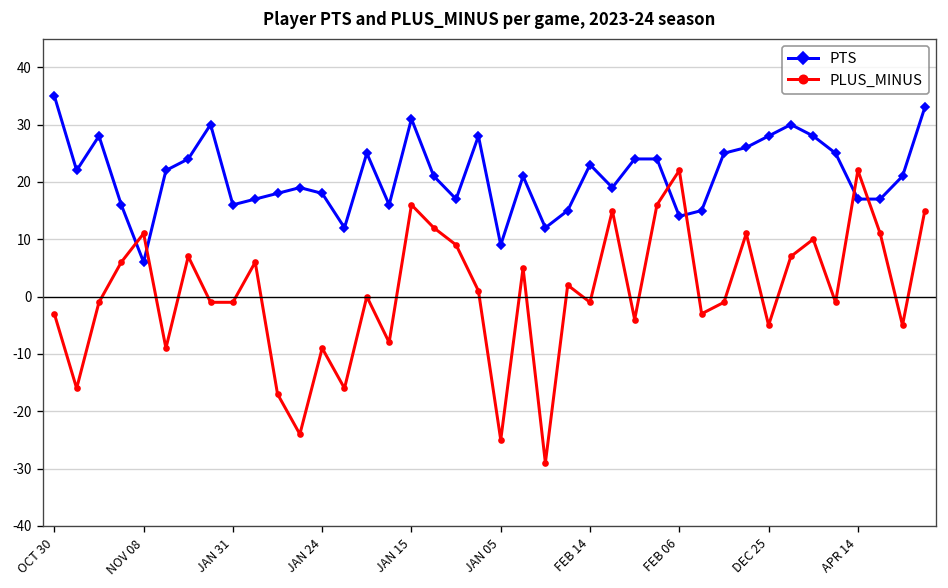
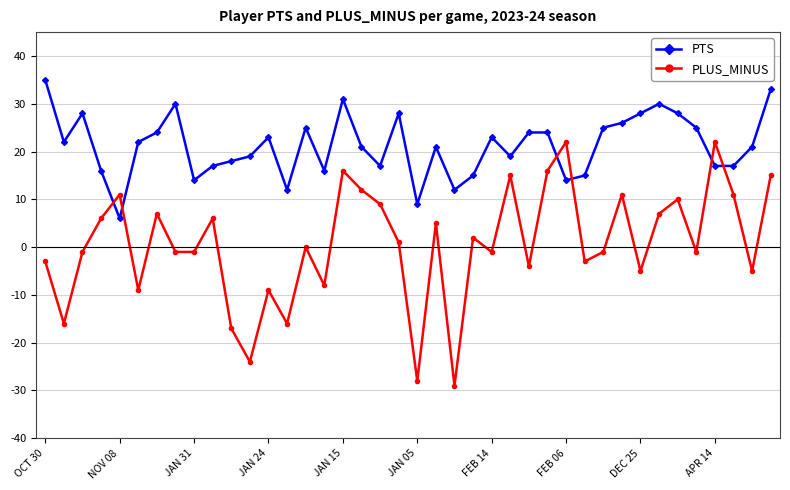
PTS, JAN 31: 16 -> 14
PTS, JAN 24: 18 -> 23
PLUS_MINUS, JAN 05: -25 -> -28
